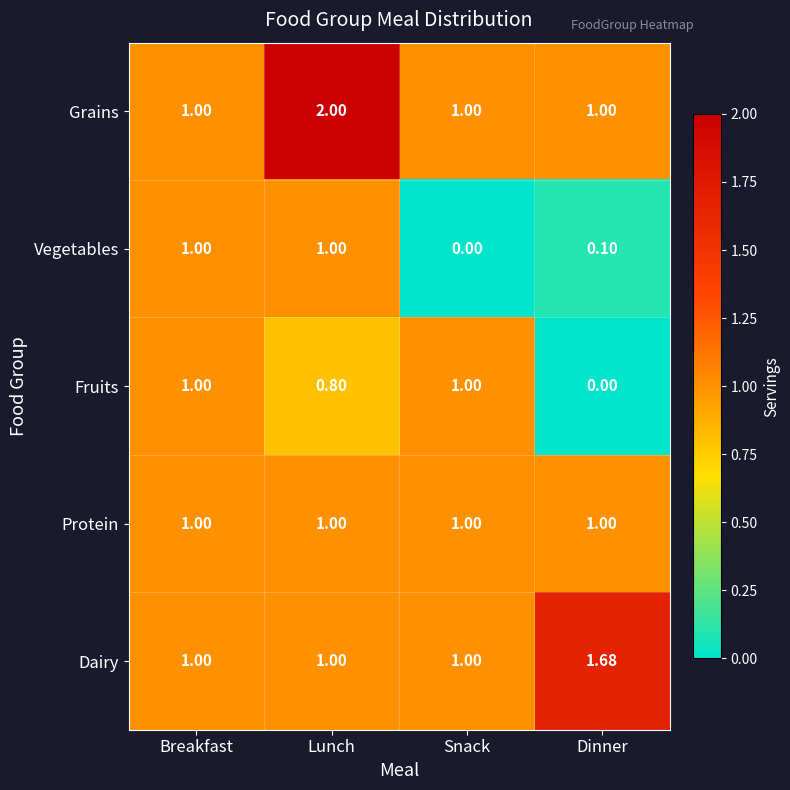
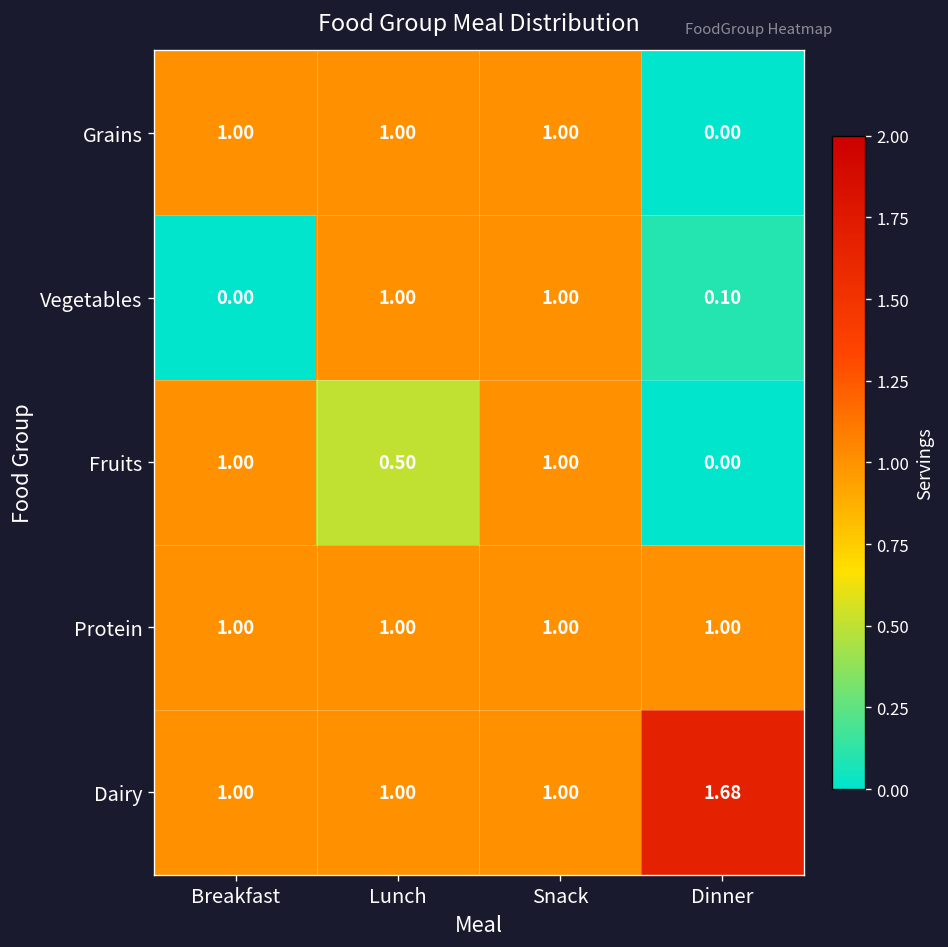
Grains, Lunch: 2.00 -> 1.00
Grains, Dinner: 1.00 -> 0.00
Vegetables, Breakfast: 1.00 -> 0.00
Vegetables, Snack: 0.00 -> 1.00
Fruits, Lunch: 0.80 -> 0.50
